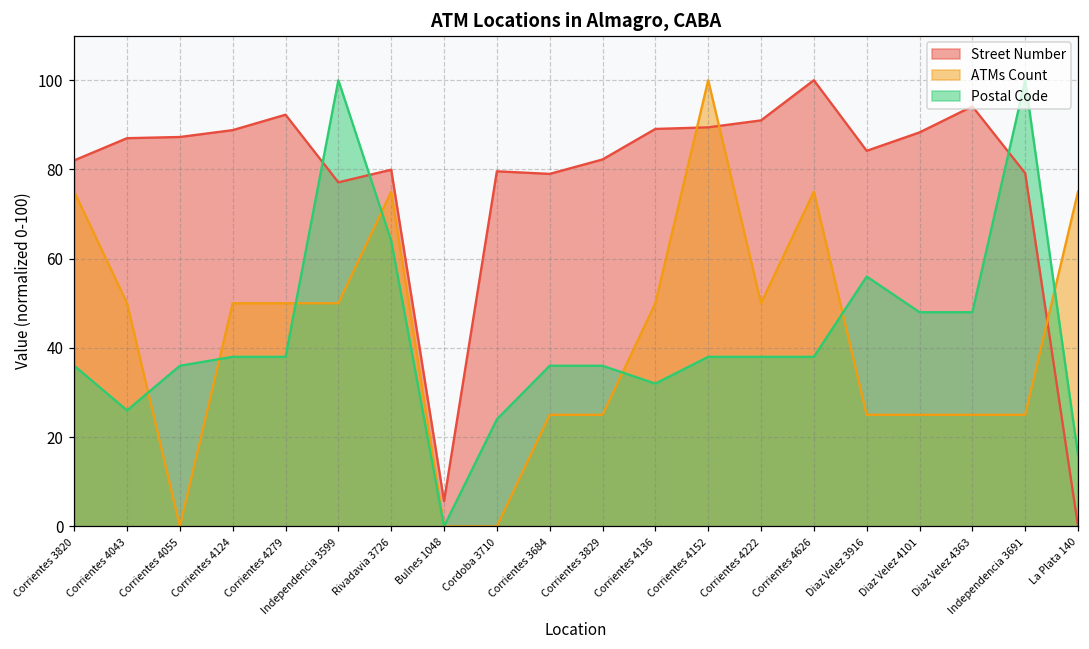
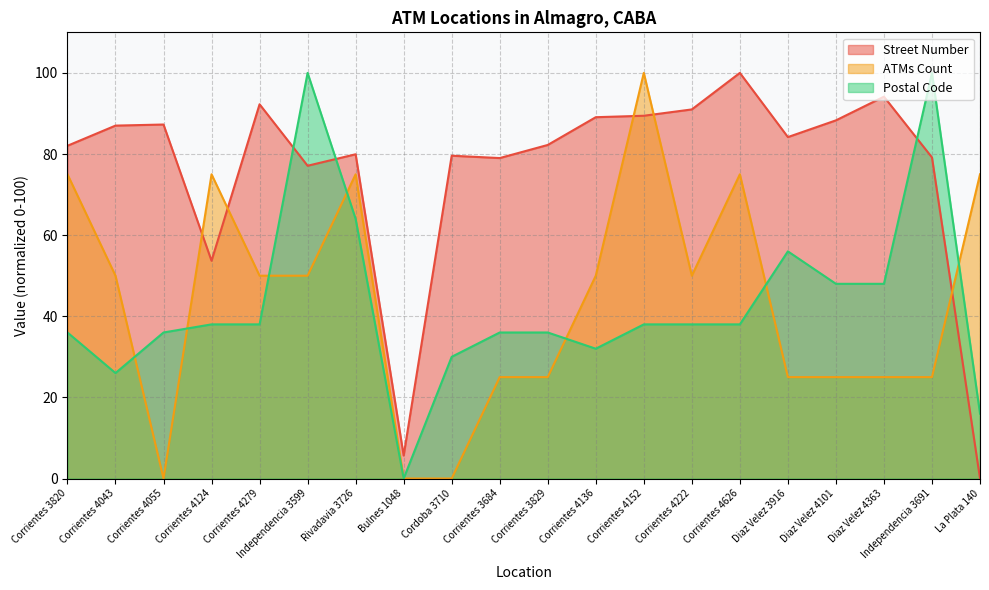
Street Number, Corrientes 4124: 89 -> 54
ATMs Count, Corrientes 4124: 50 -> 75
Postal Code, Cordoba 3710: 24 -> 30
